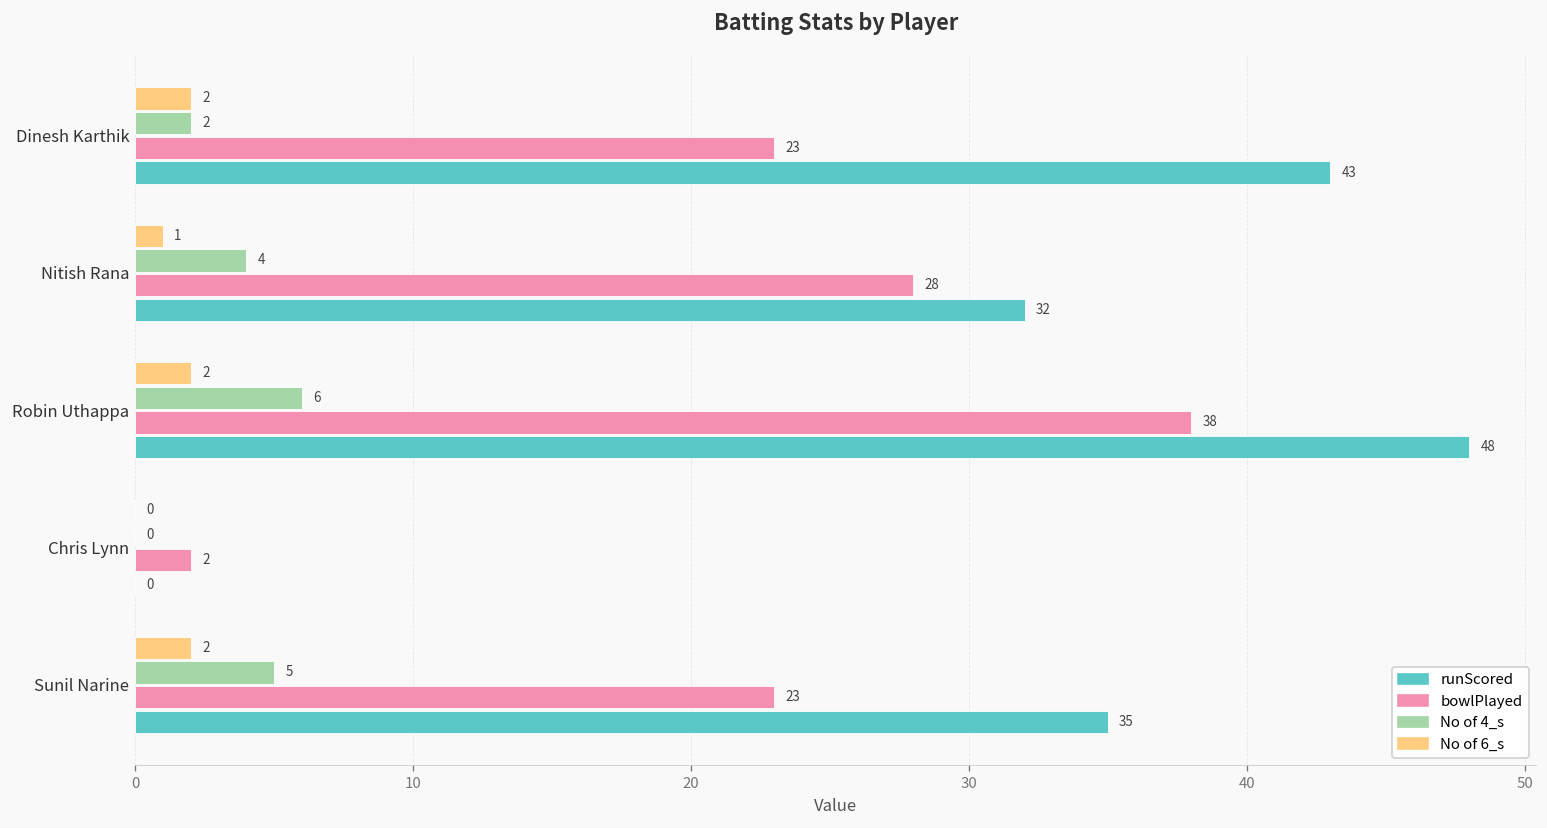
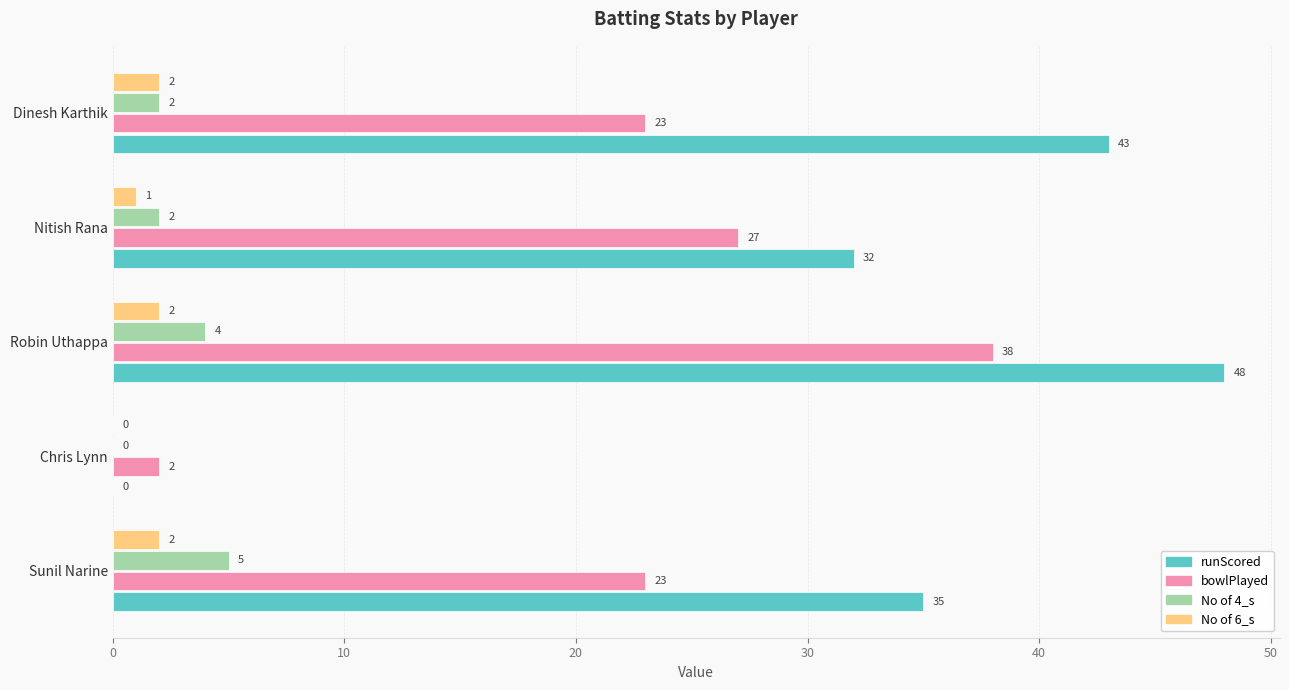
No of 4_s, Nitish Rana: 4 -> 2
bowlPlayed, Nitish Rana: 28 -> 27
No of 4_s, Robin Uthappa: 6 -> 4
